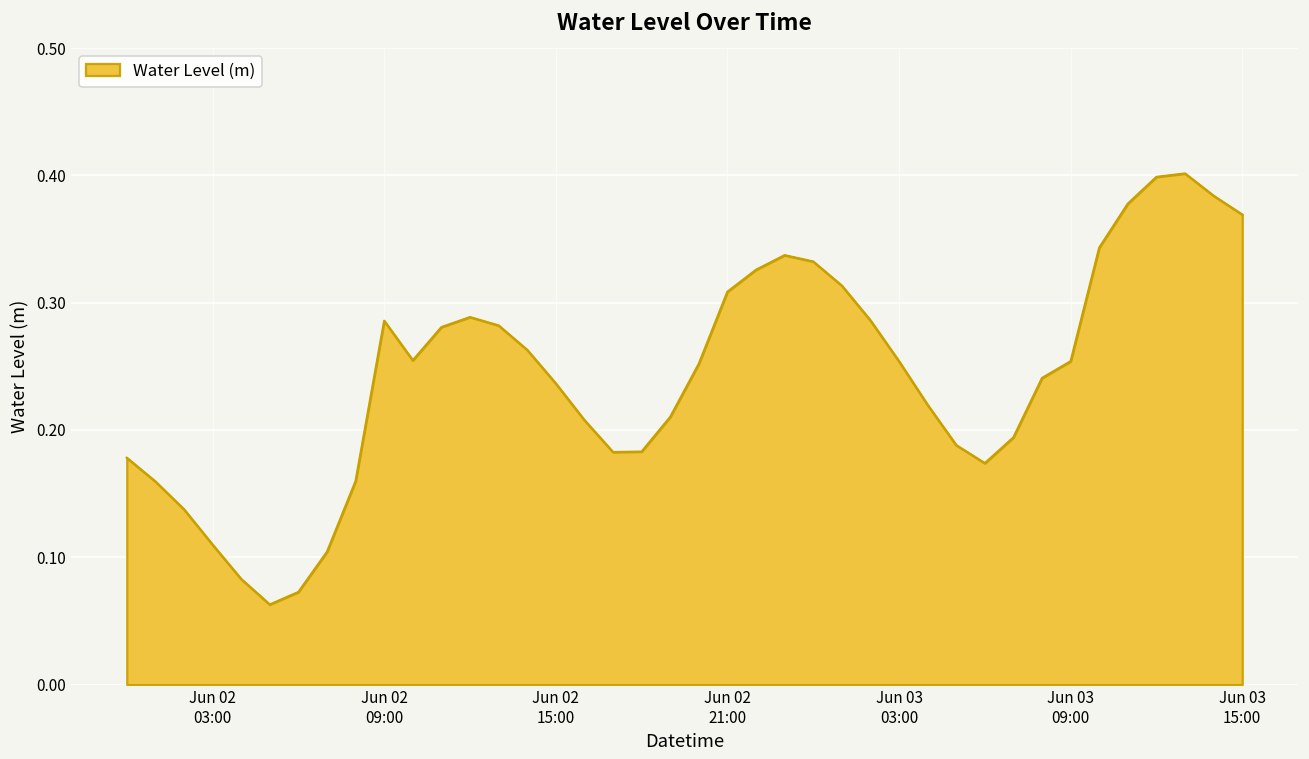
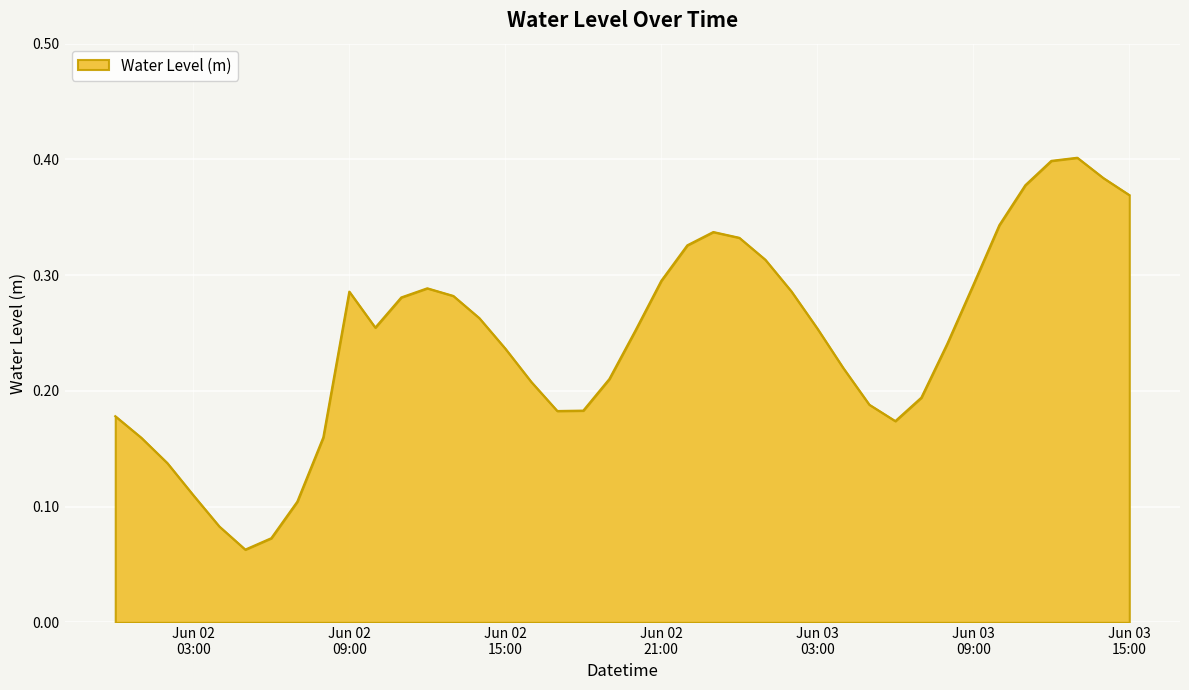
Jun 02 21:00: 0.309 -> 0.295
Jun 03 09:00: 0.254 -> 0.292
